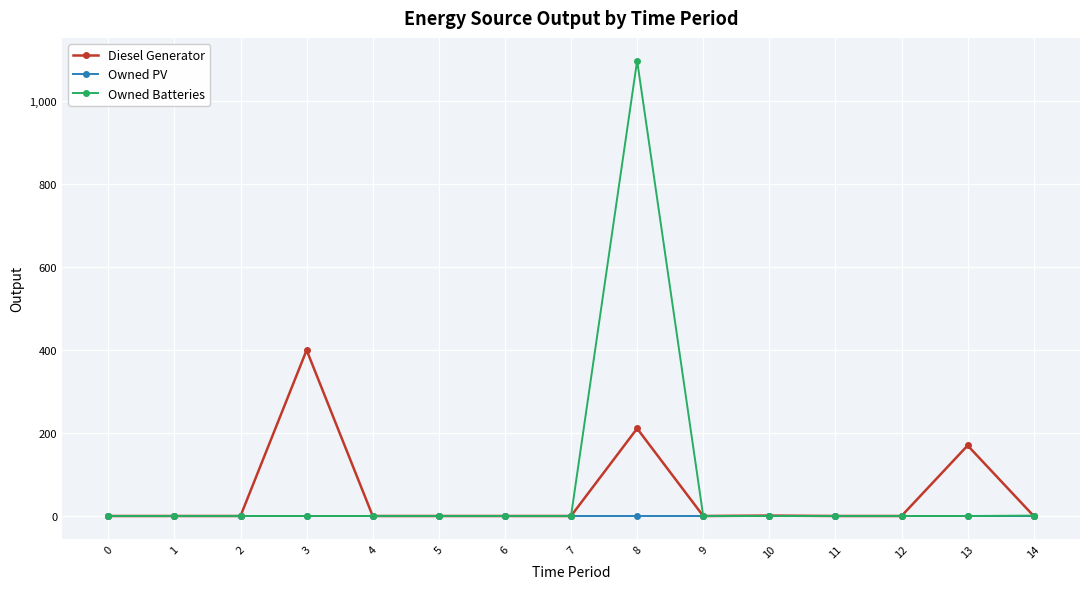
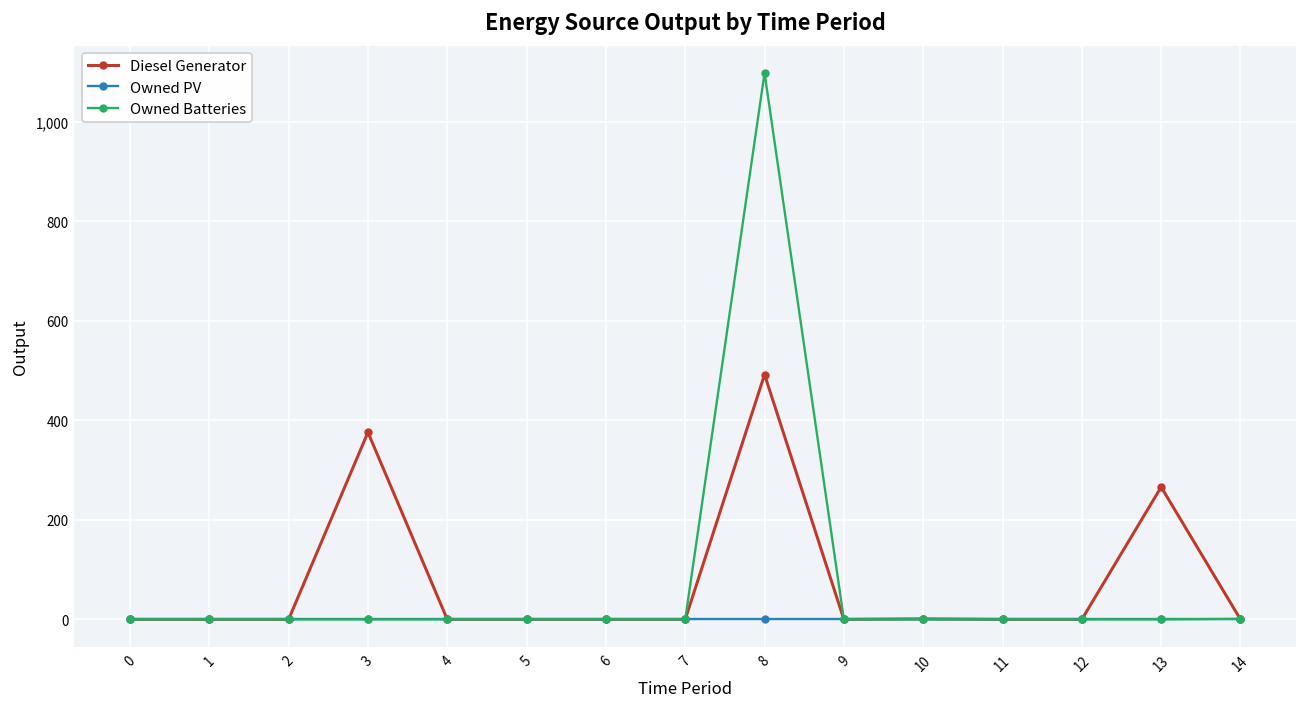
Diesel Generator, 3: 400 -> 380
Diesel Generator, 8: 210 -> 490
Diesel Generator, 13: 170 -> 270
